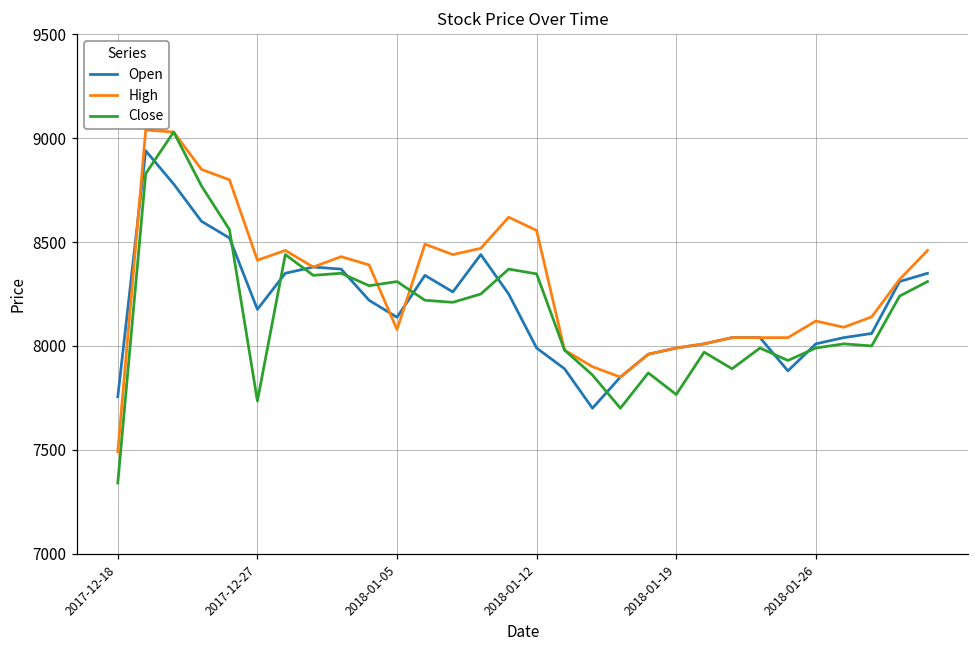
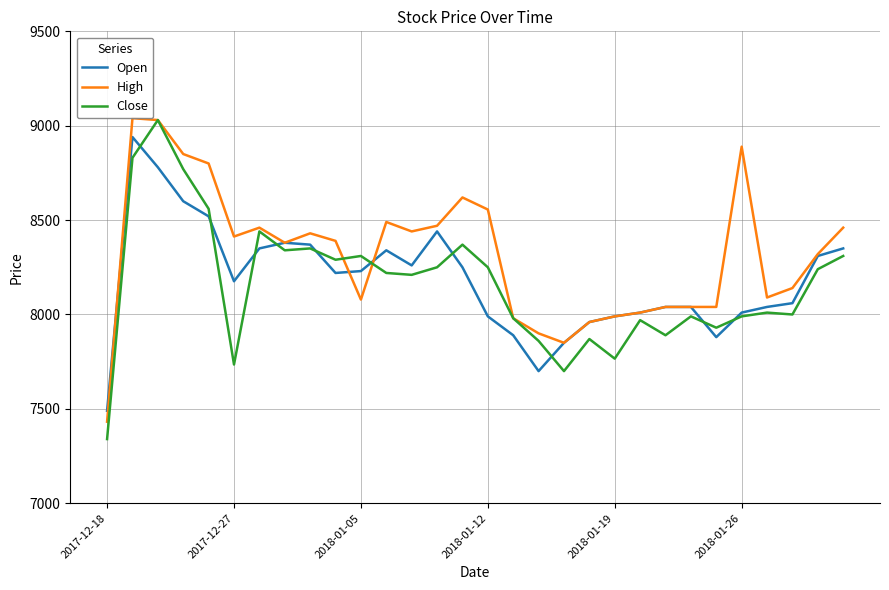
Open, 2017-12-18: 7760 -> 7490
High, 2017-12-18: 7490 -> 7430
Open, 2018-01-05: 8140 -> 8230
Close, 2018-01-12: 8350 -> 8250
High, 2018-01-26: 8120 -> 8890
